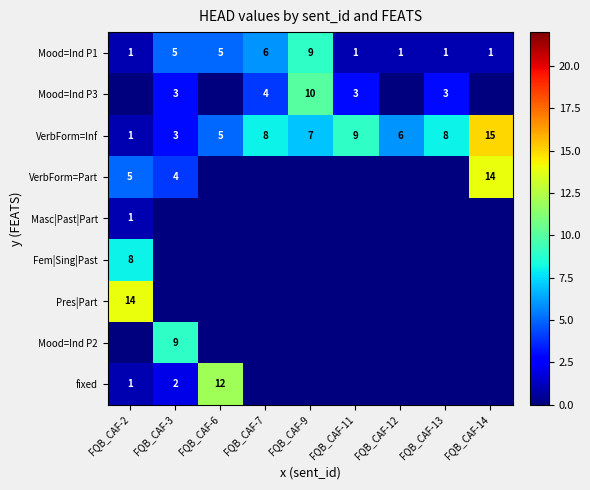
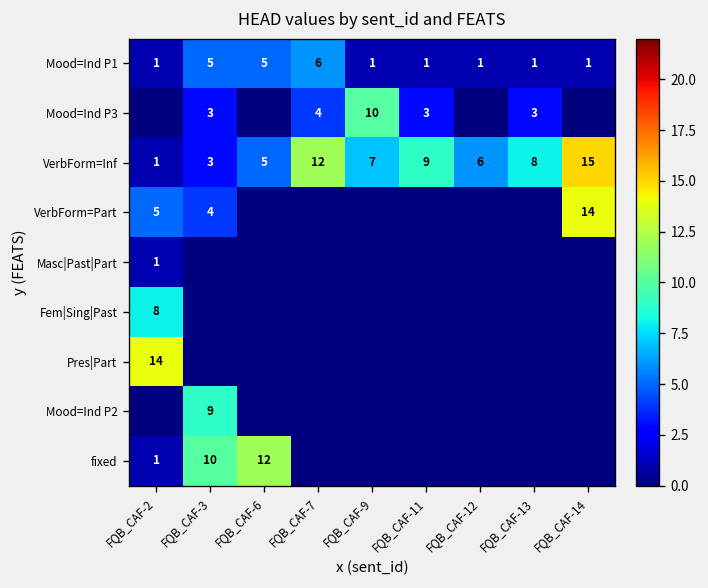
Mood=Ind P1, FQB_CAF-9: 9 -> 1
VerbForm=Inf, FQB_CAF-7: 8 -> 12
fixed, FQB_CAF-3: 2 -> 10
